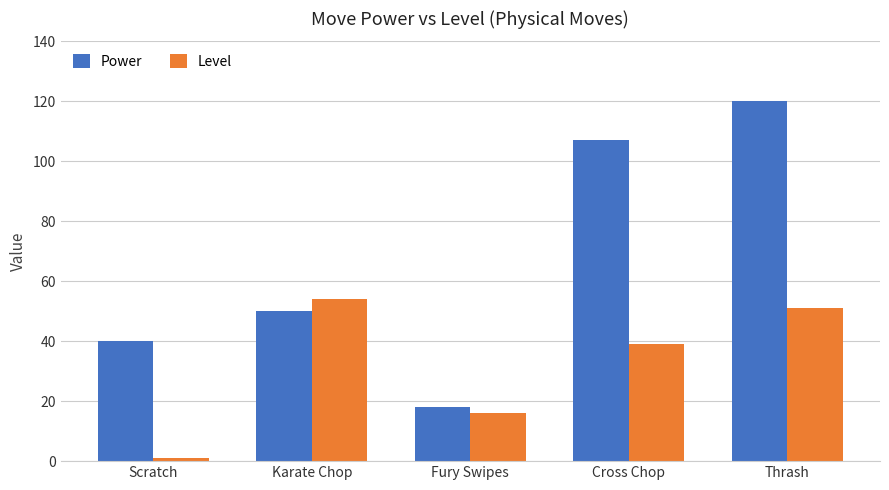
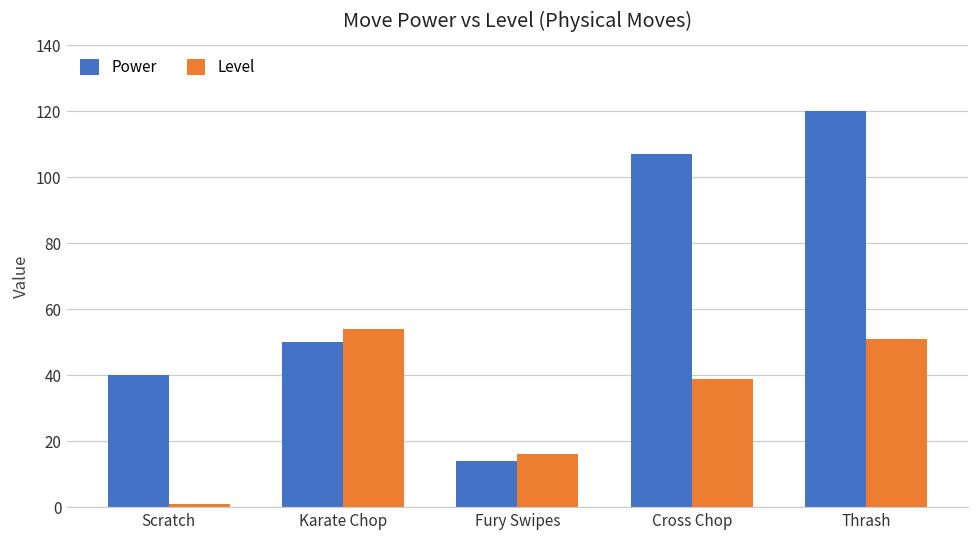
Power, Fury Swipes: 18 -> 14
